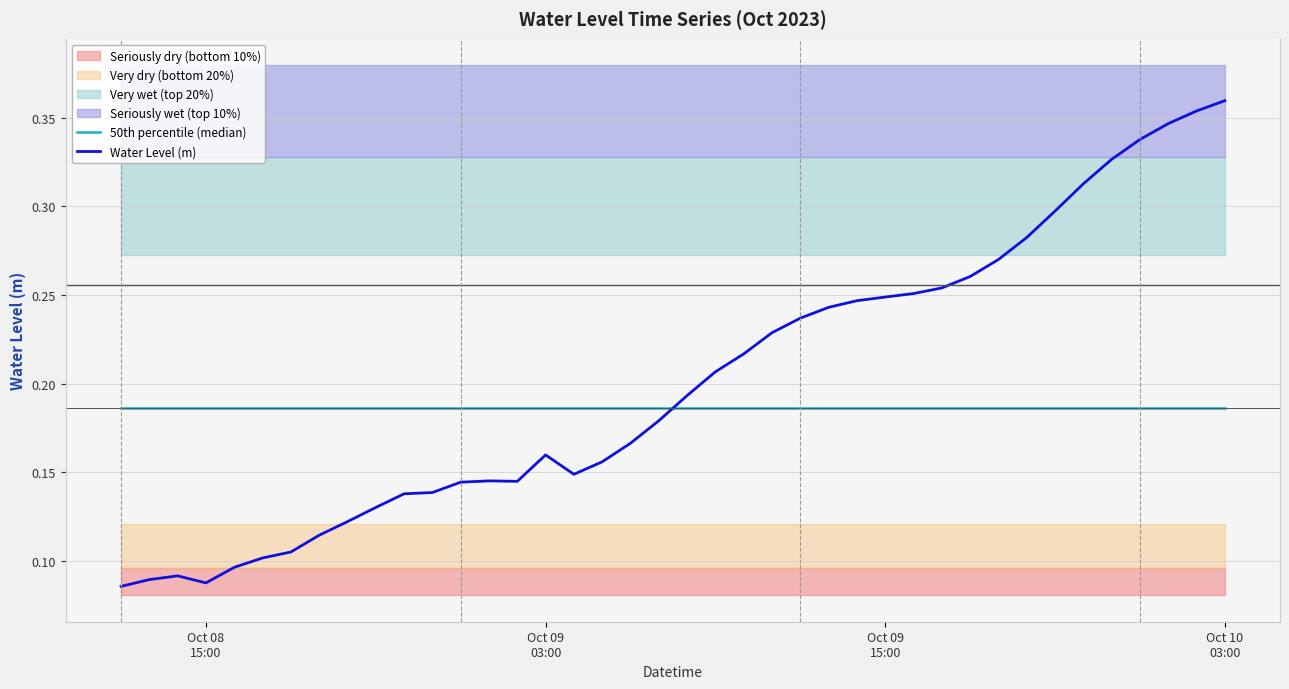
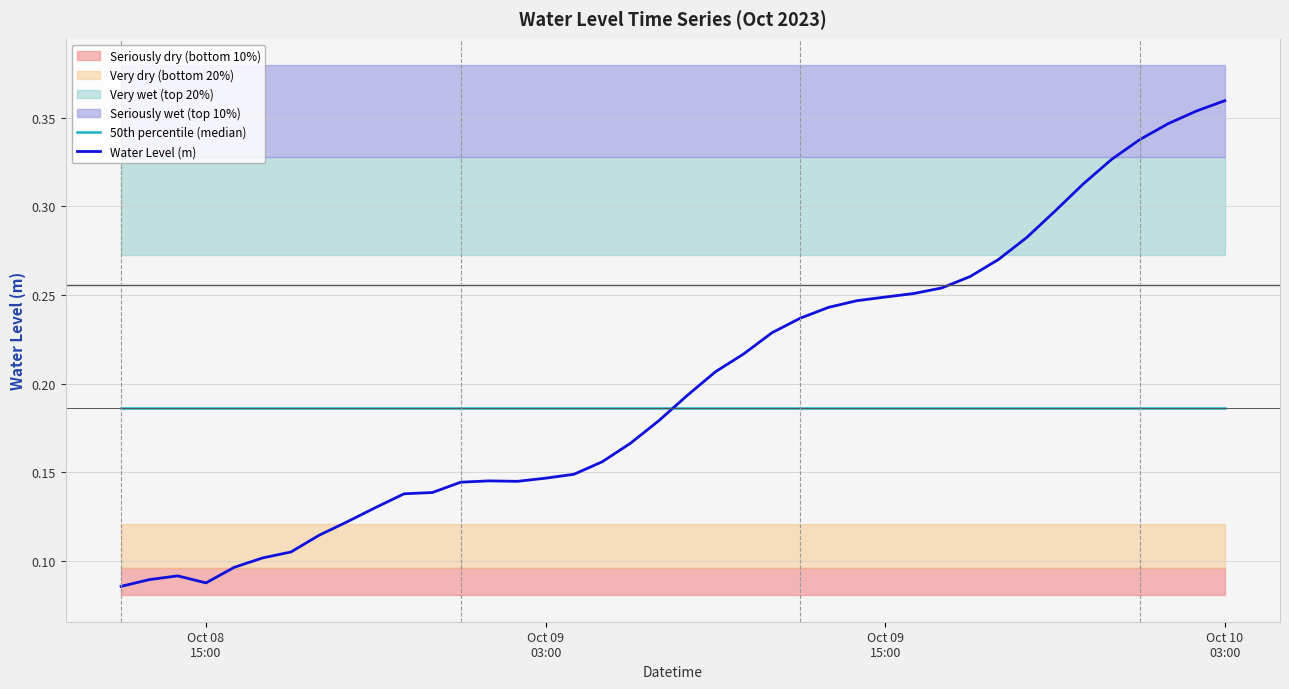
Water Level (m), Oct 09 03:00: 0.160 -> 0.147
